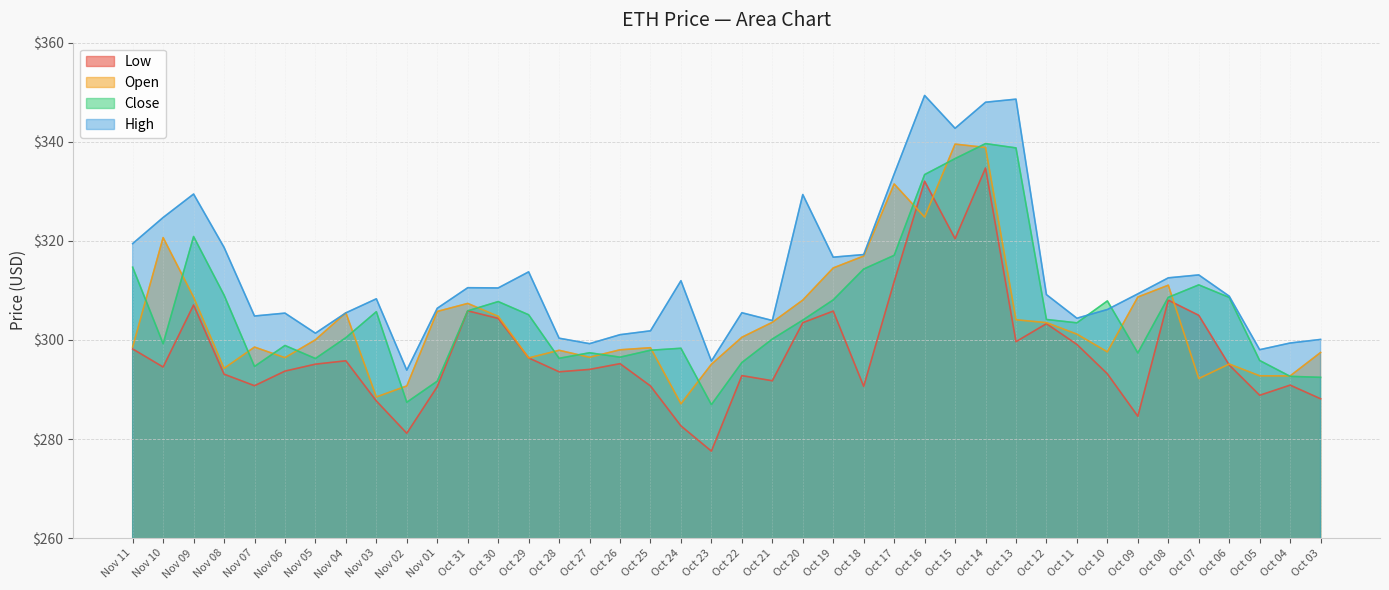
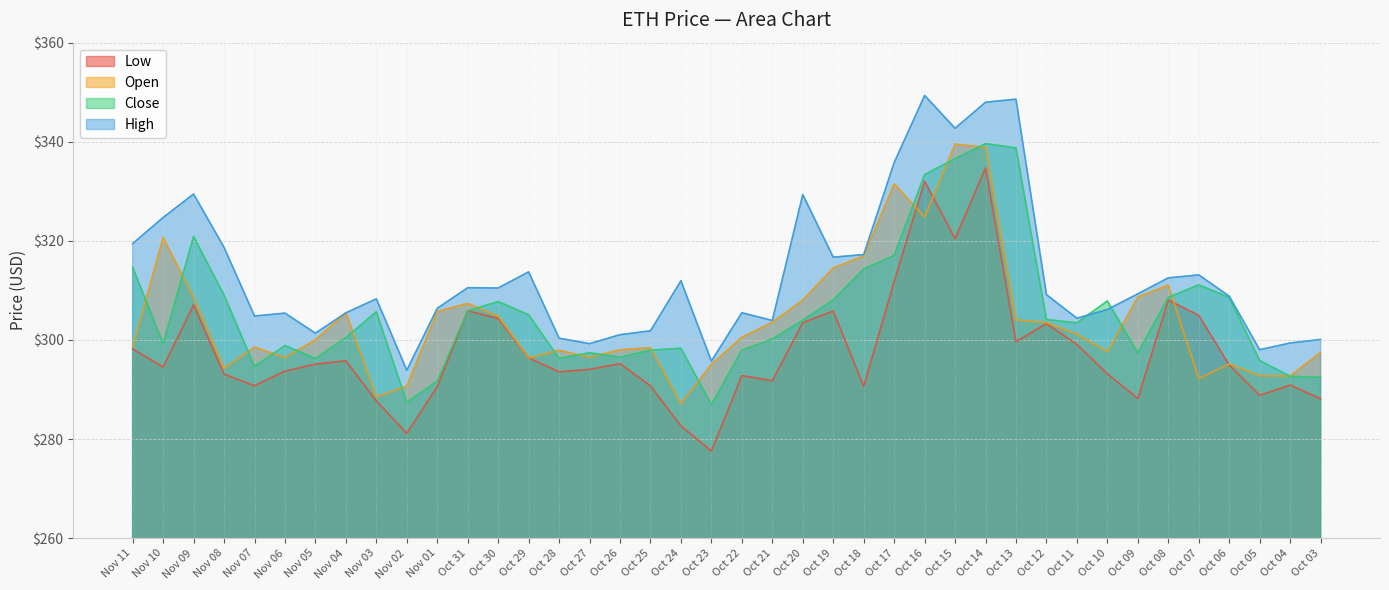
Close, Oct 22: $295 -> $298
High, Oct 17: $333 -> $336
Low, Oct 09: $285 -> $288
